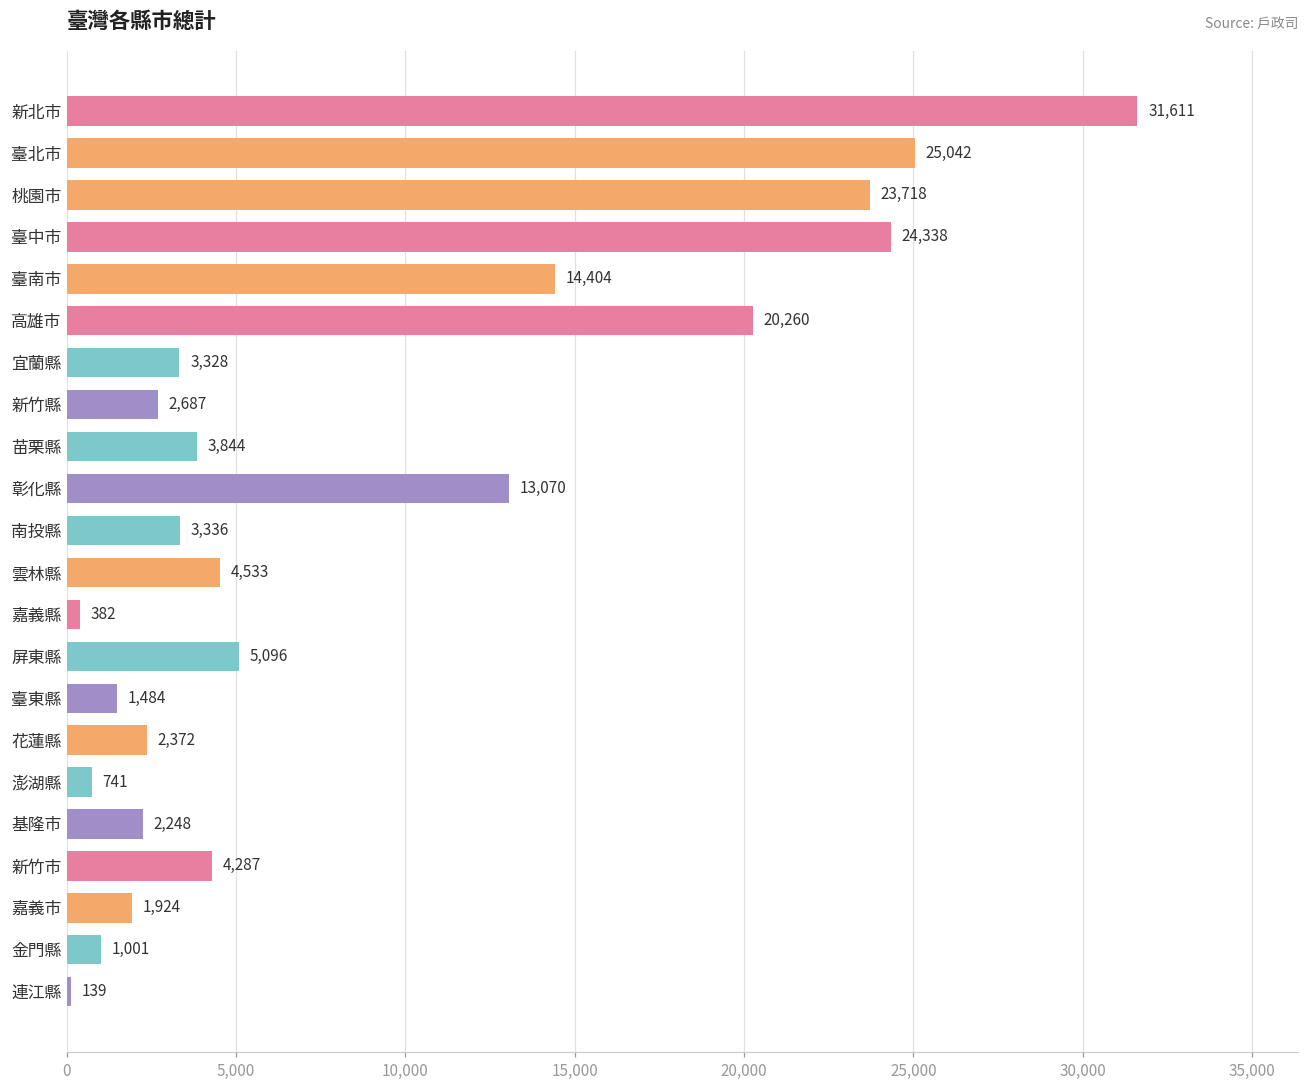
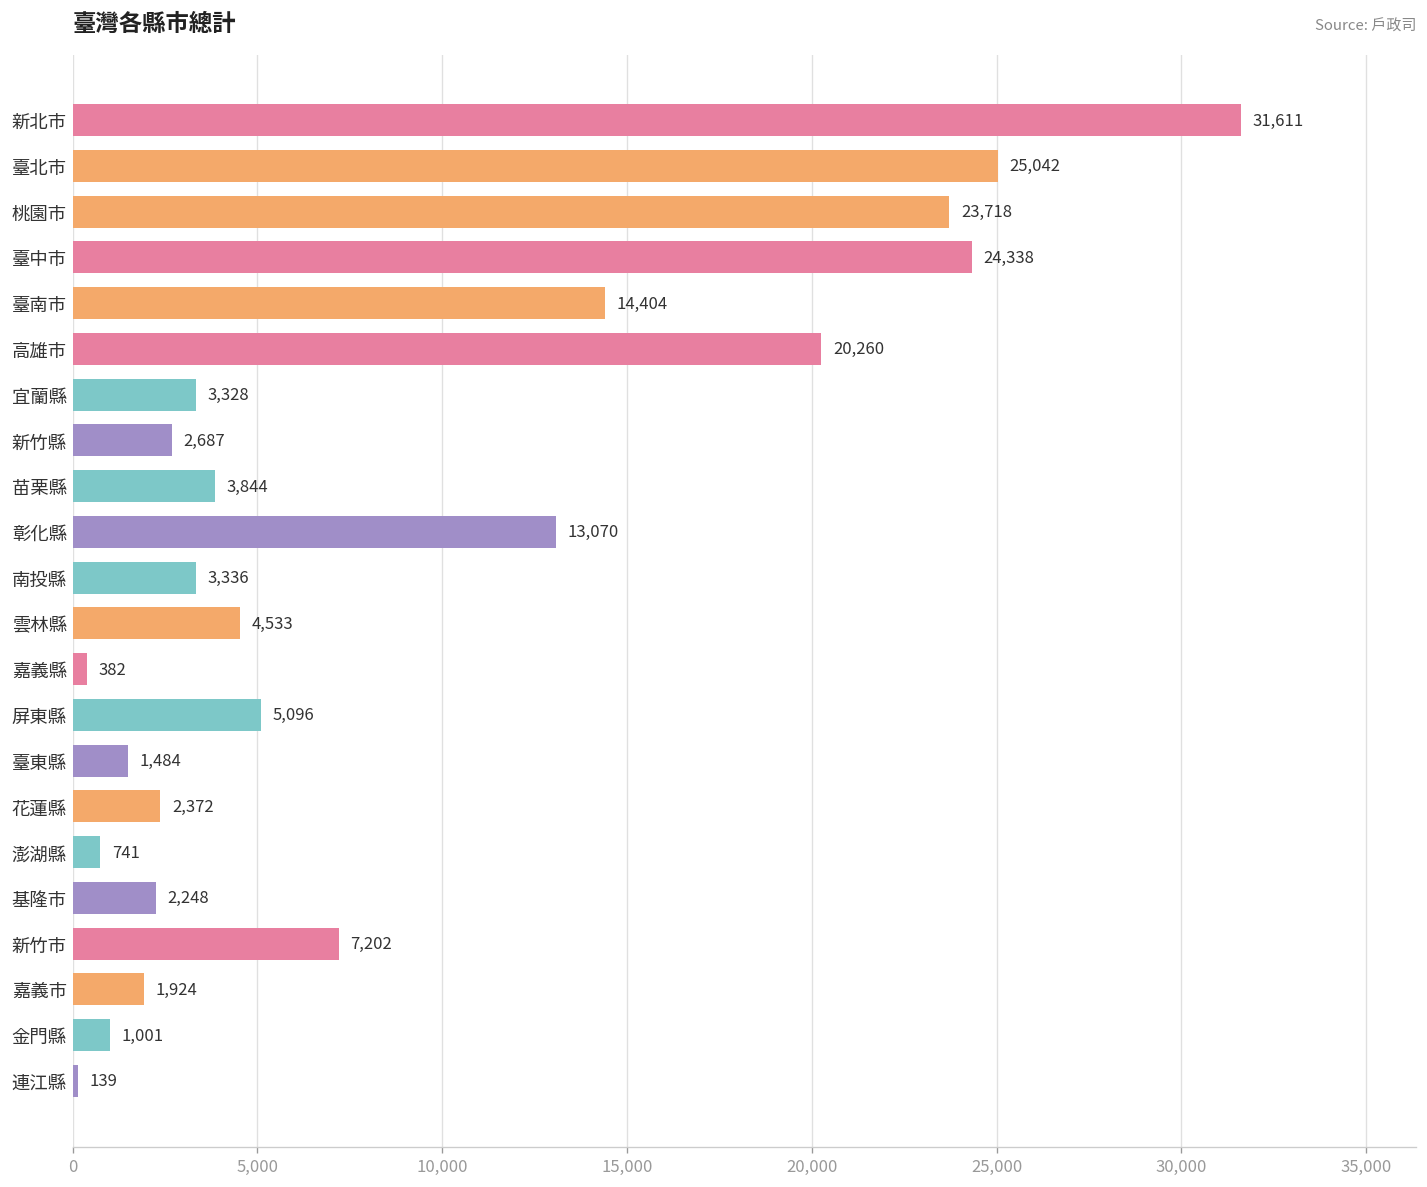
新竹市: 4,287 -> 7,202
